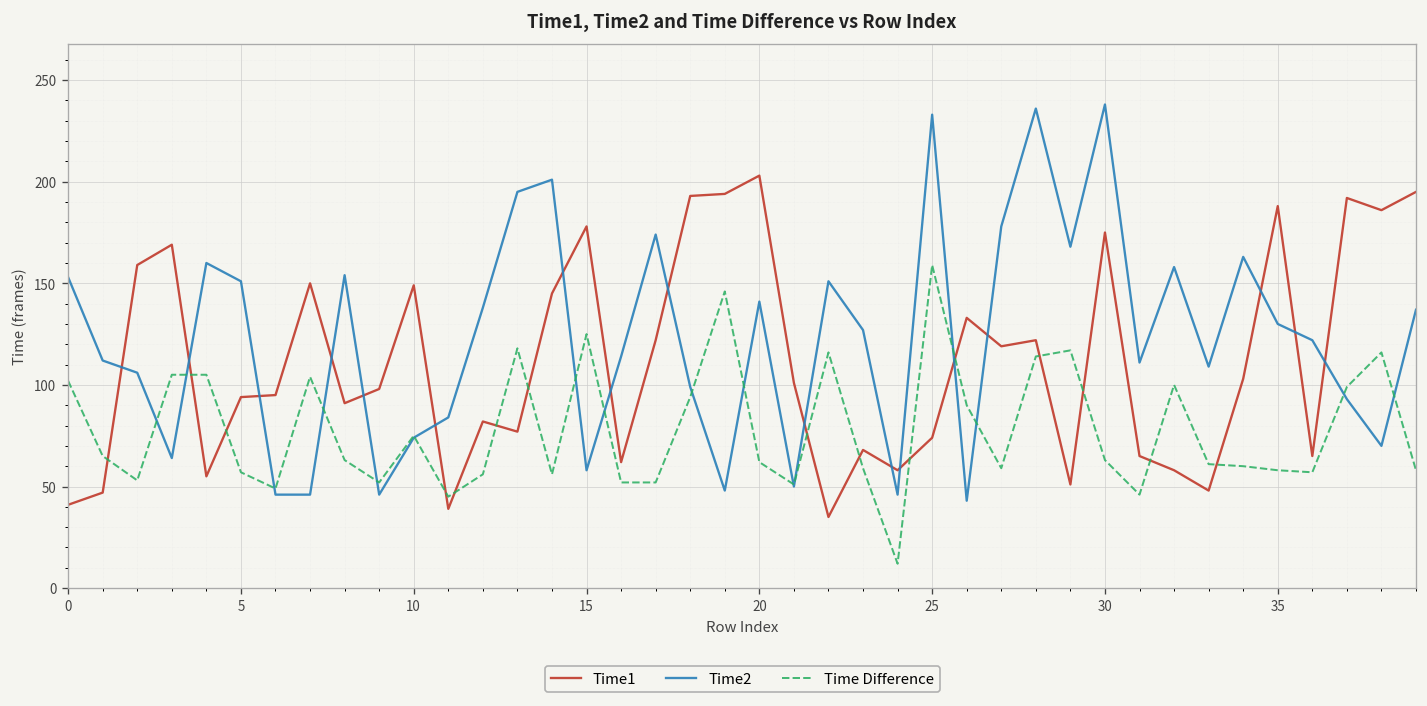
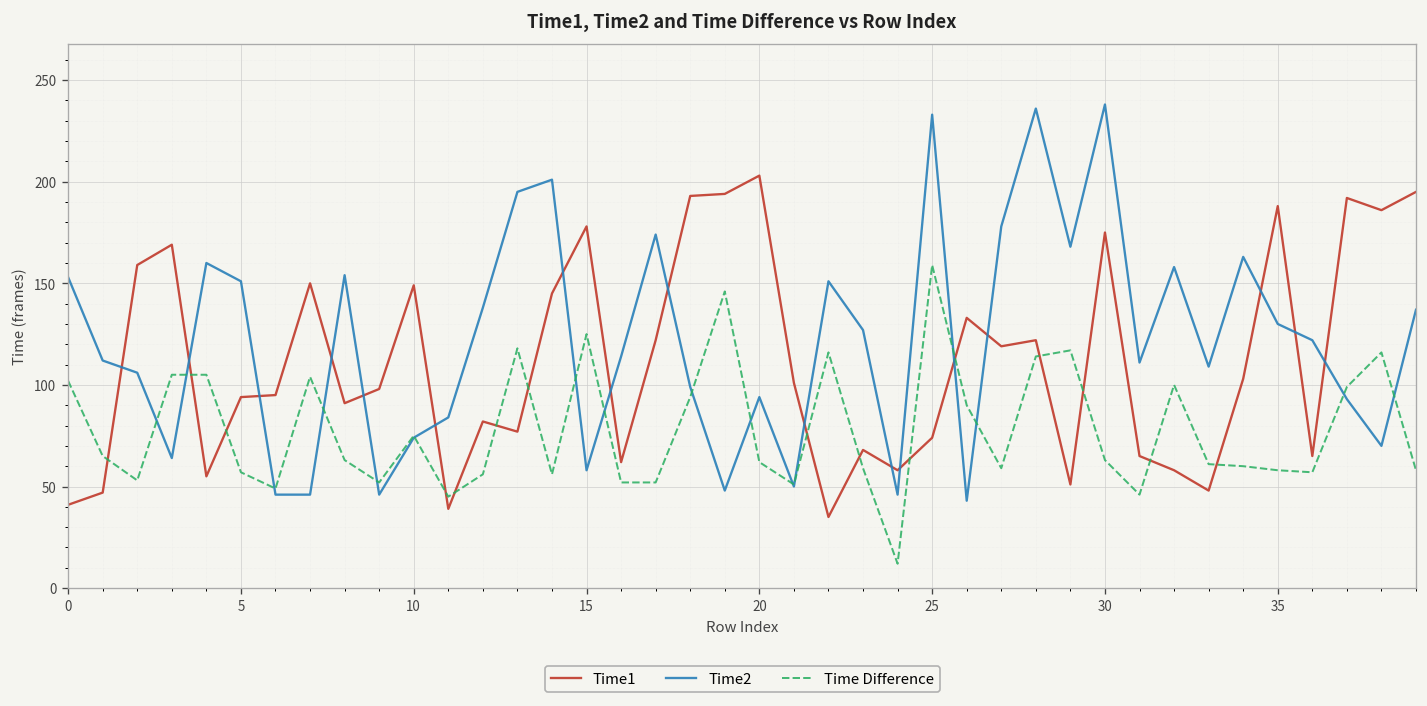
Time2, 20: 141 -> 94
